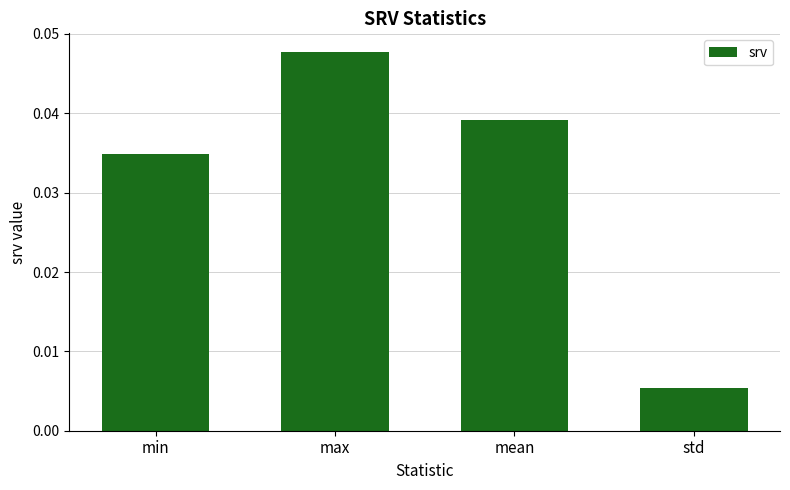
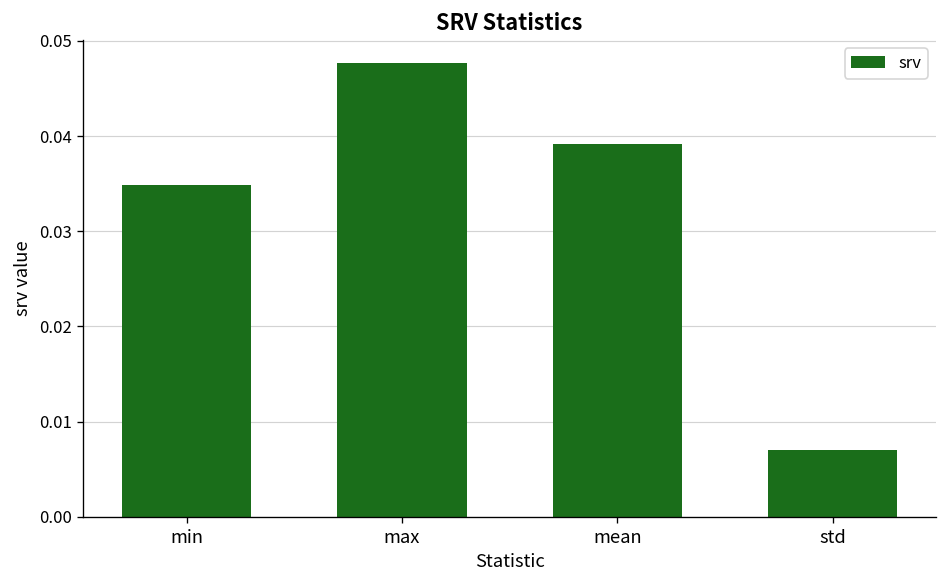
std: 0.005 -> 0.007
